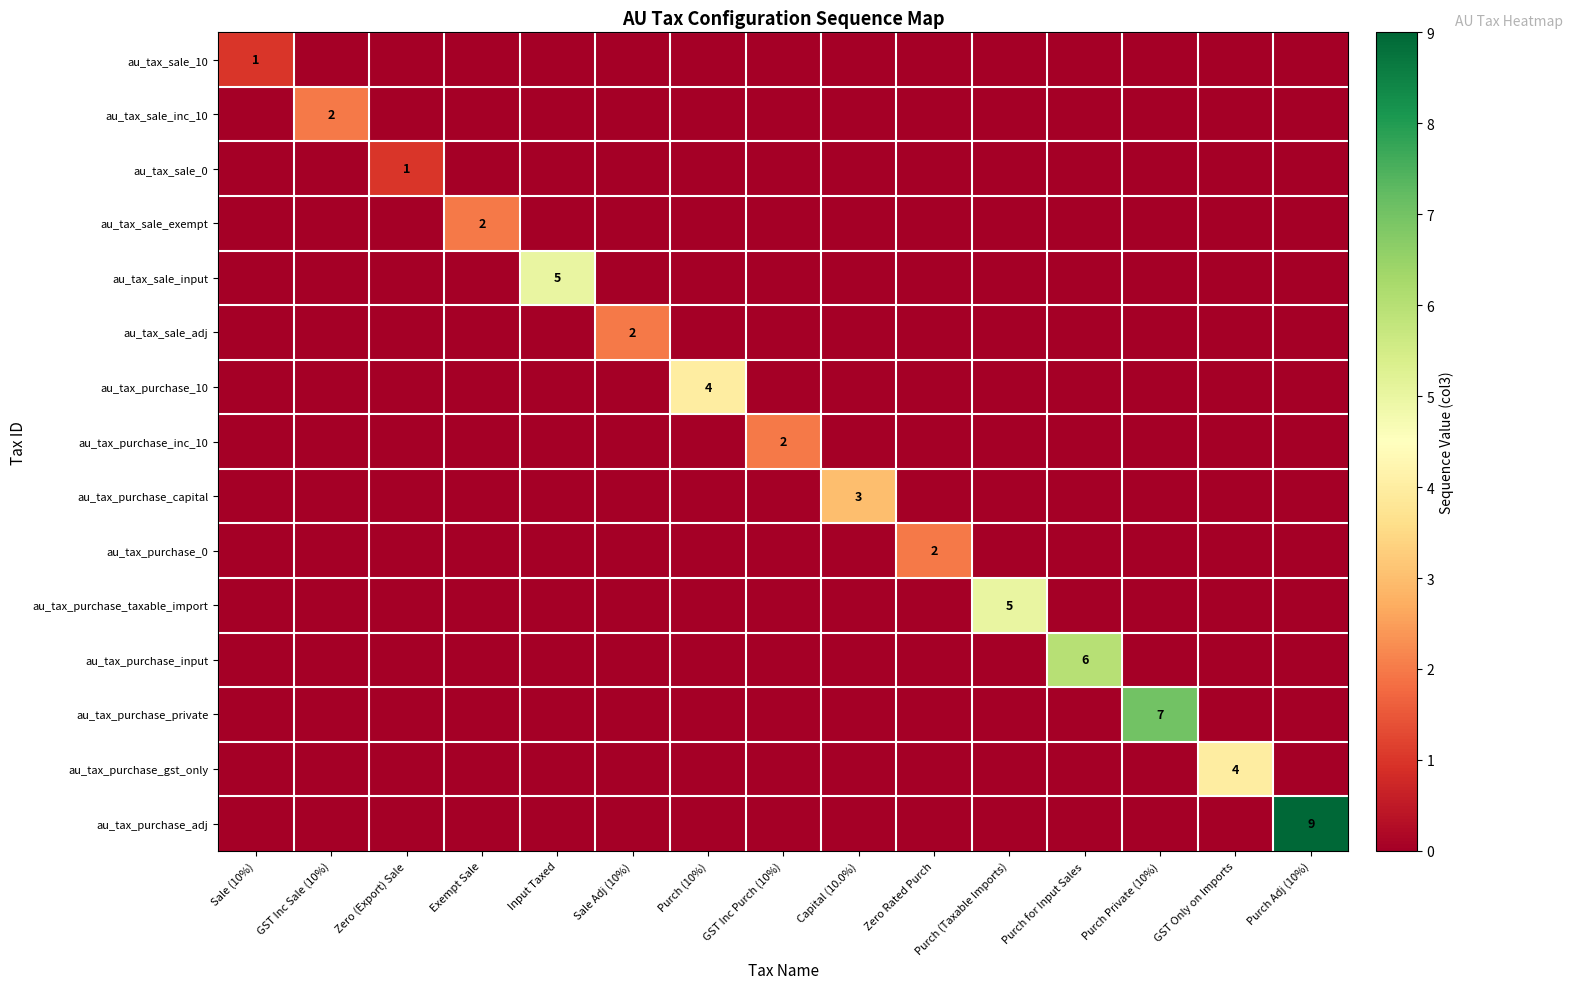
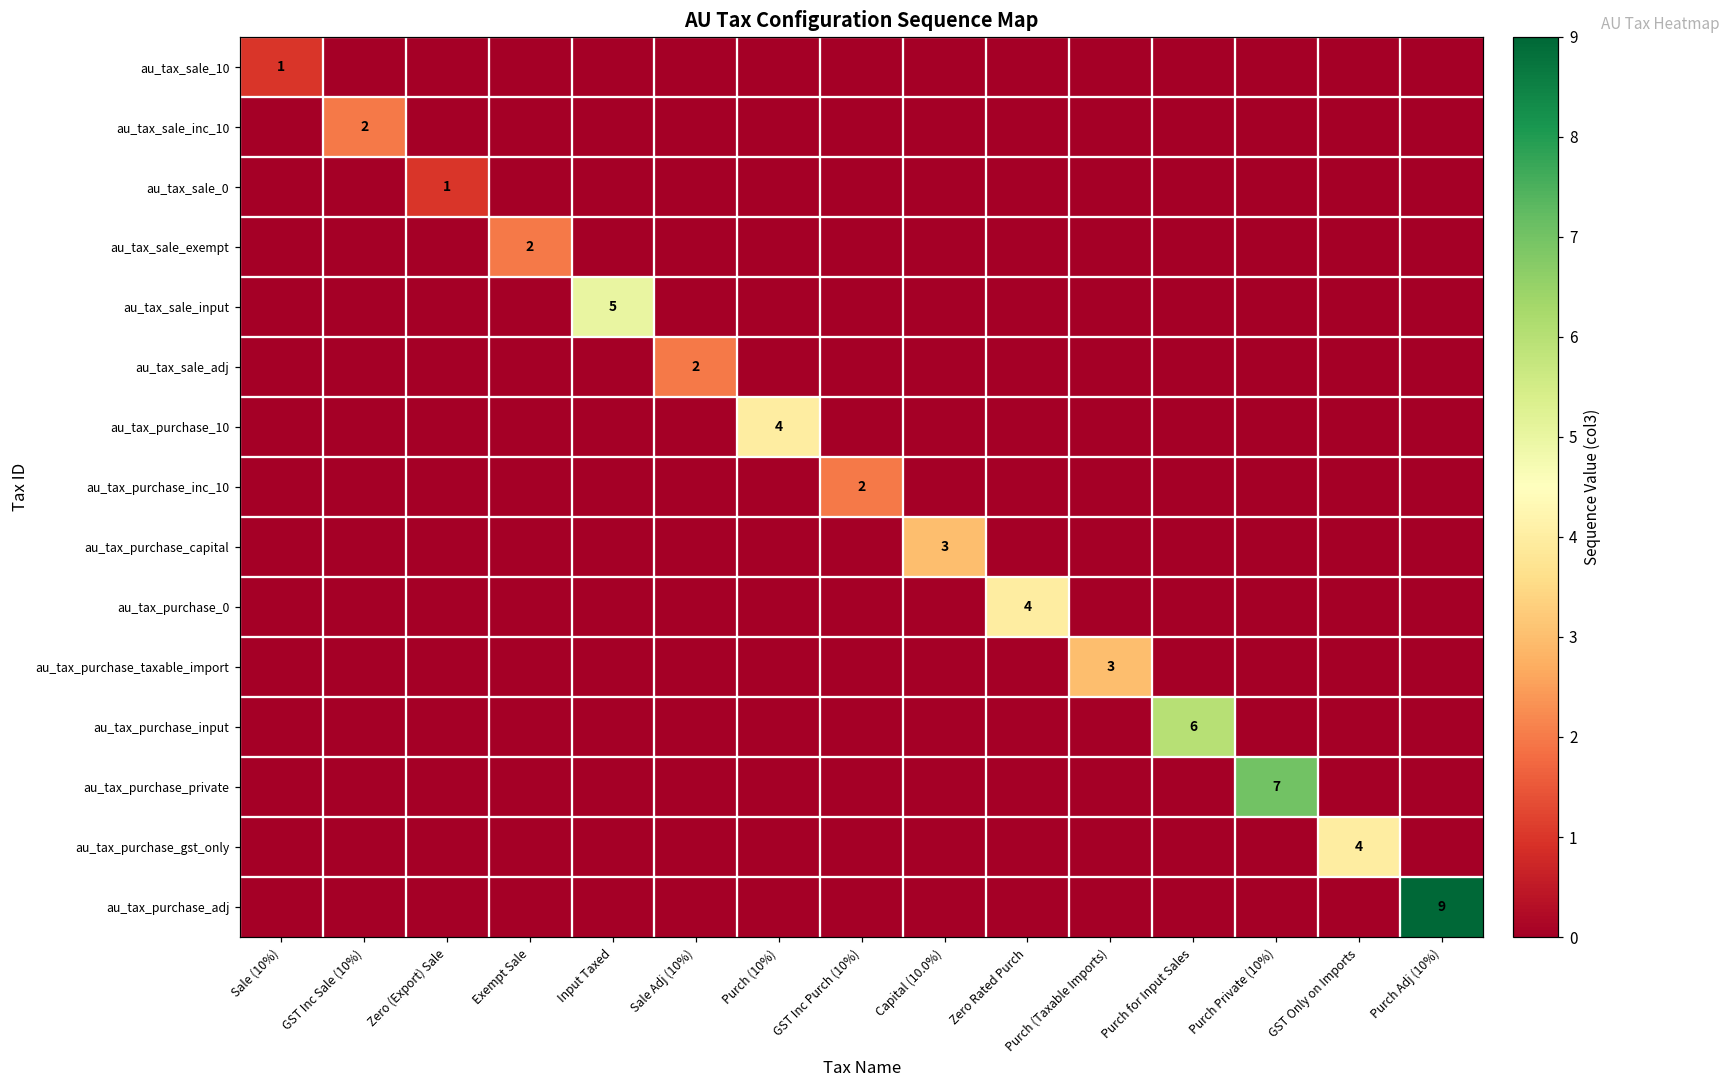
au_tax_purchase_0, Zero Rated Purch: 2 -> 4
au_tax_purchase_taxable_import, Purch (Taxable Imports): 5 -> 3
